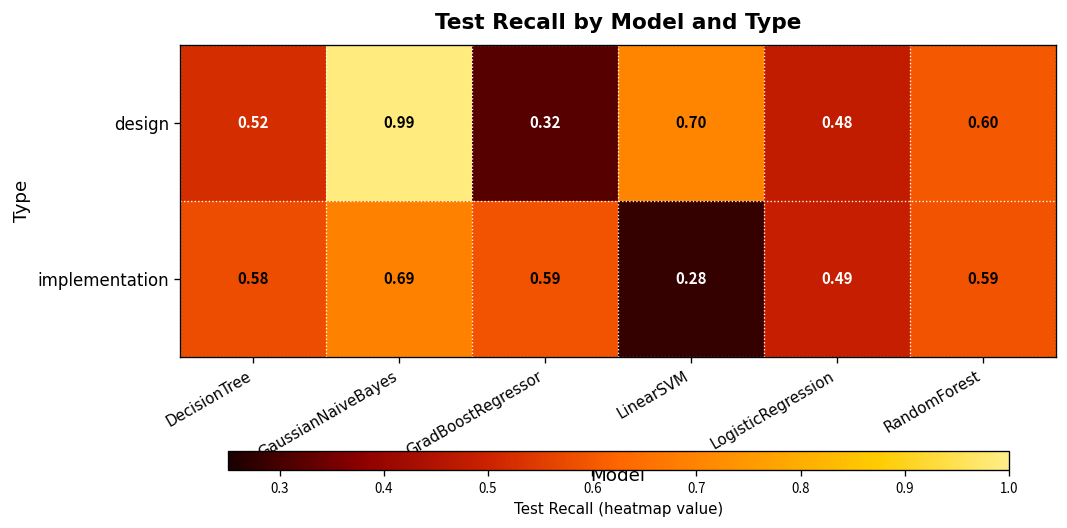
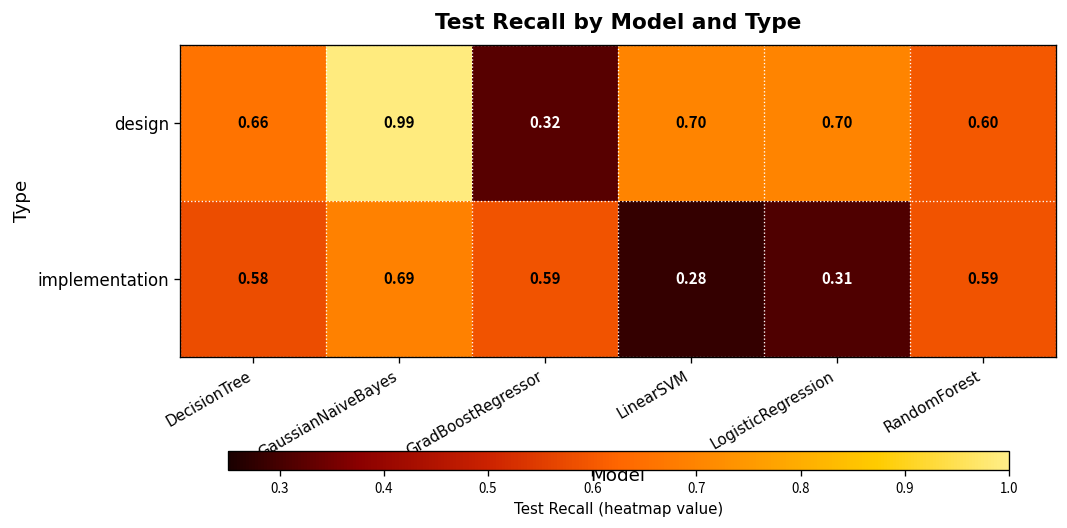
design, DecisionTree: 0.52 -> 0.66
design, LogisticRegression: 0.48 -> 0.70
implementation, LogisticRegression: 0.49 -> 0.31
